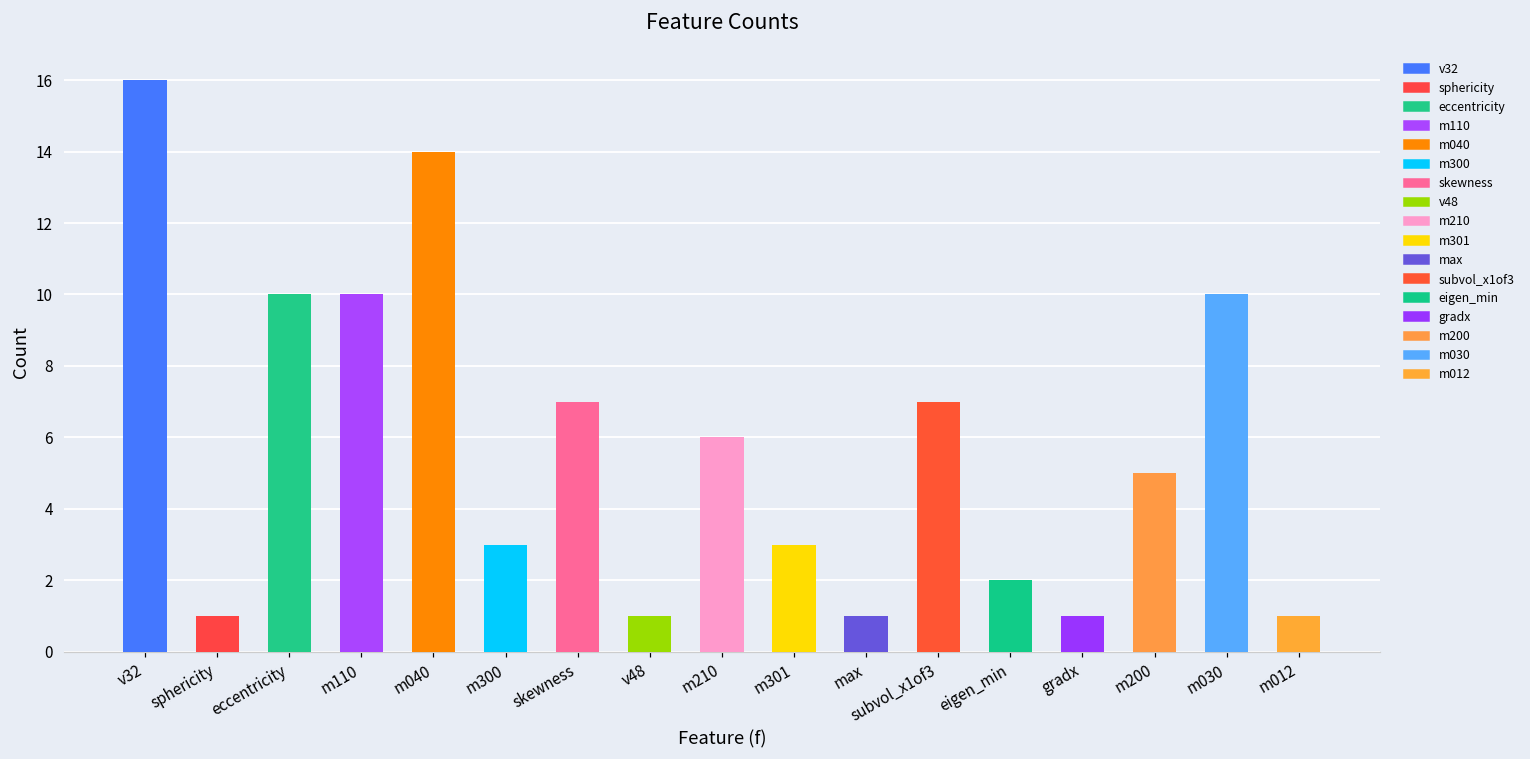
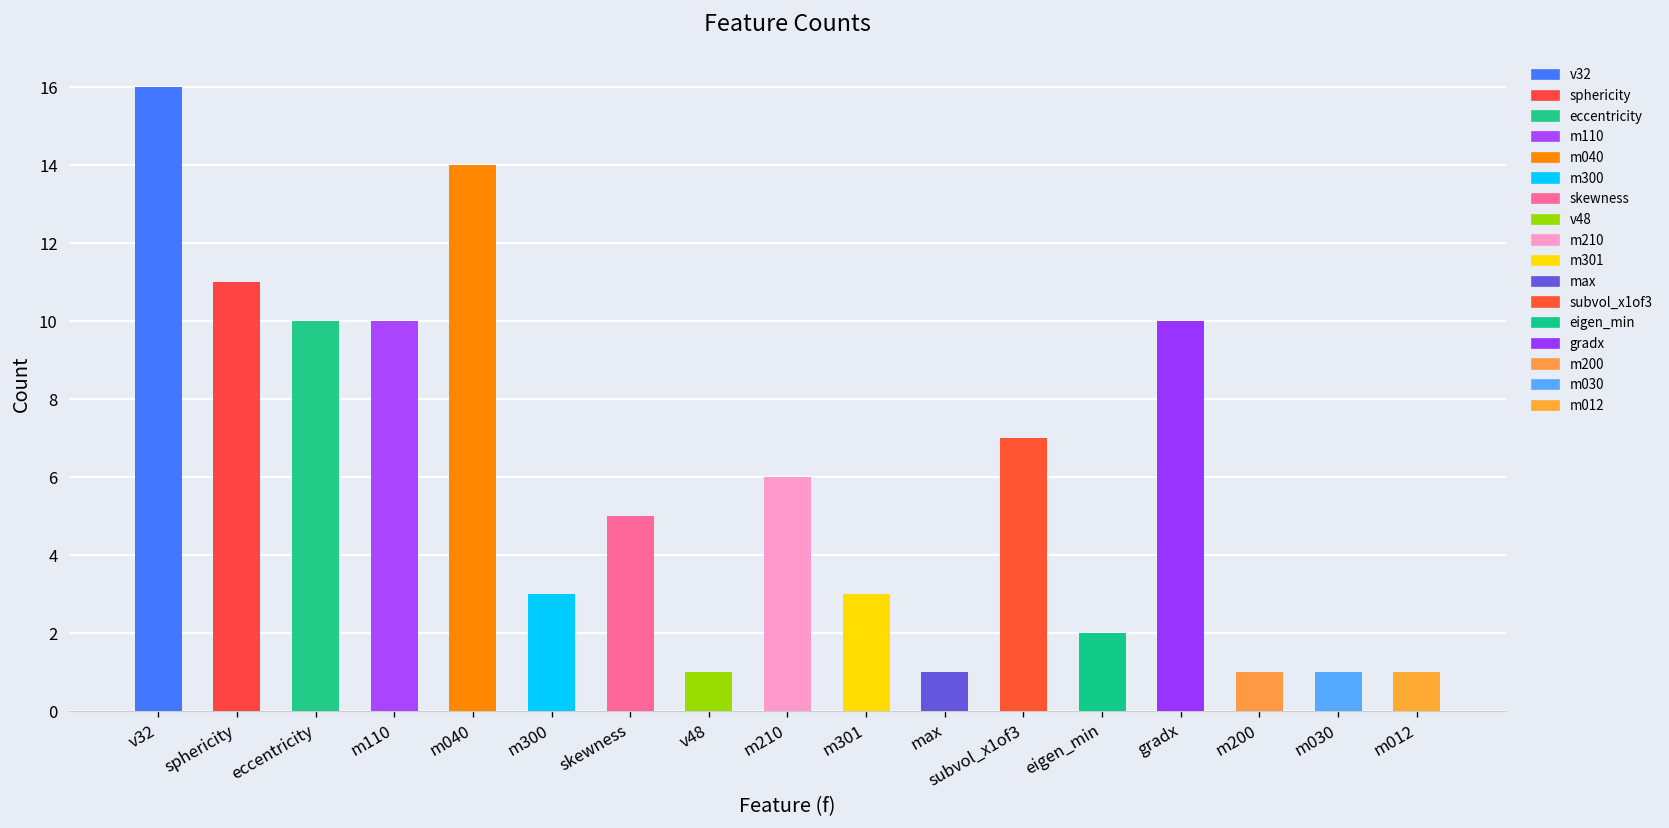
sphericity: 1 -> 11
skewness: 7 -> 5
gradx: 1 -> 10
m200: 5 -> 1
m030: 10 -> 1
